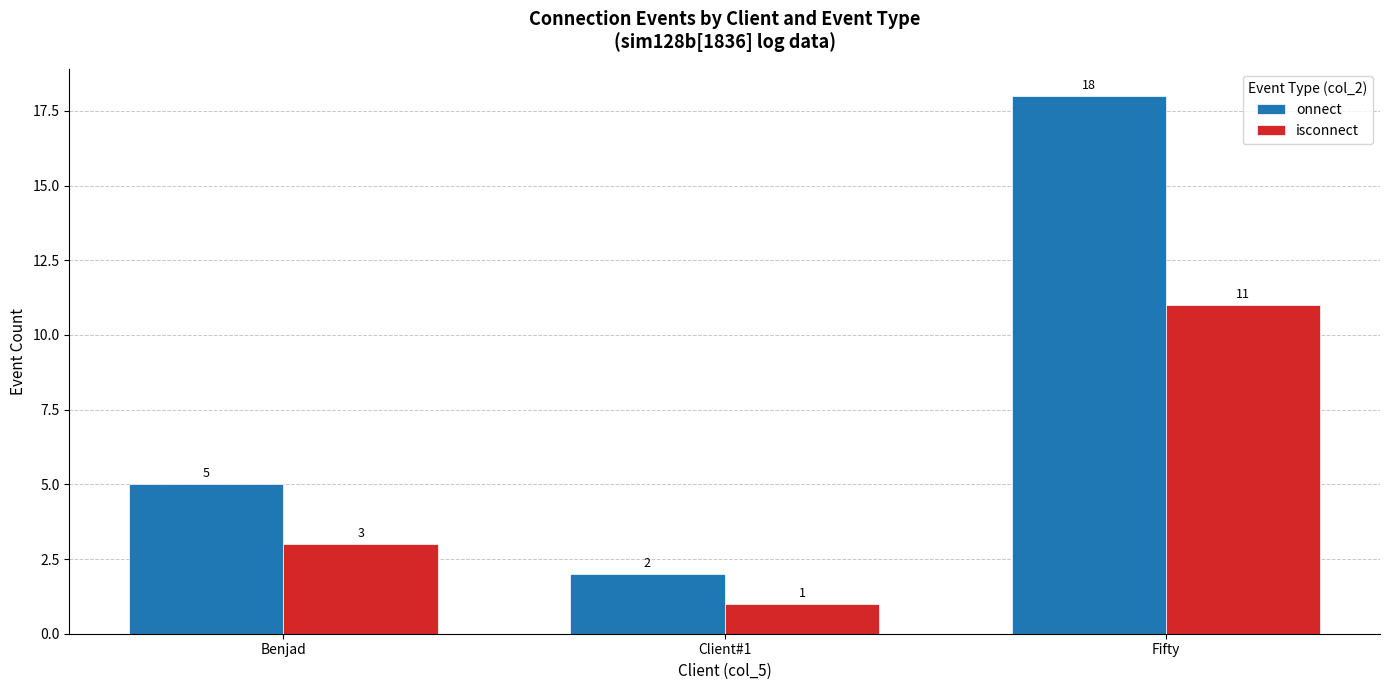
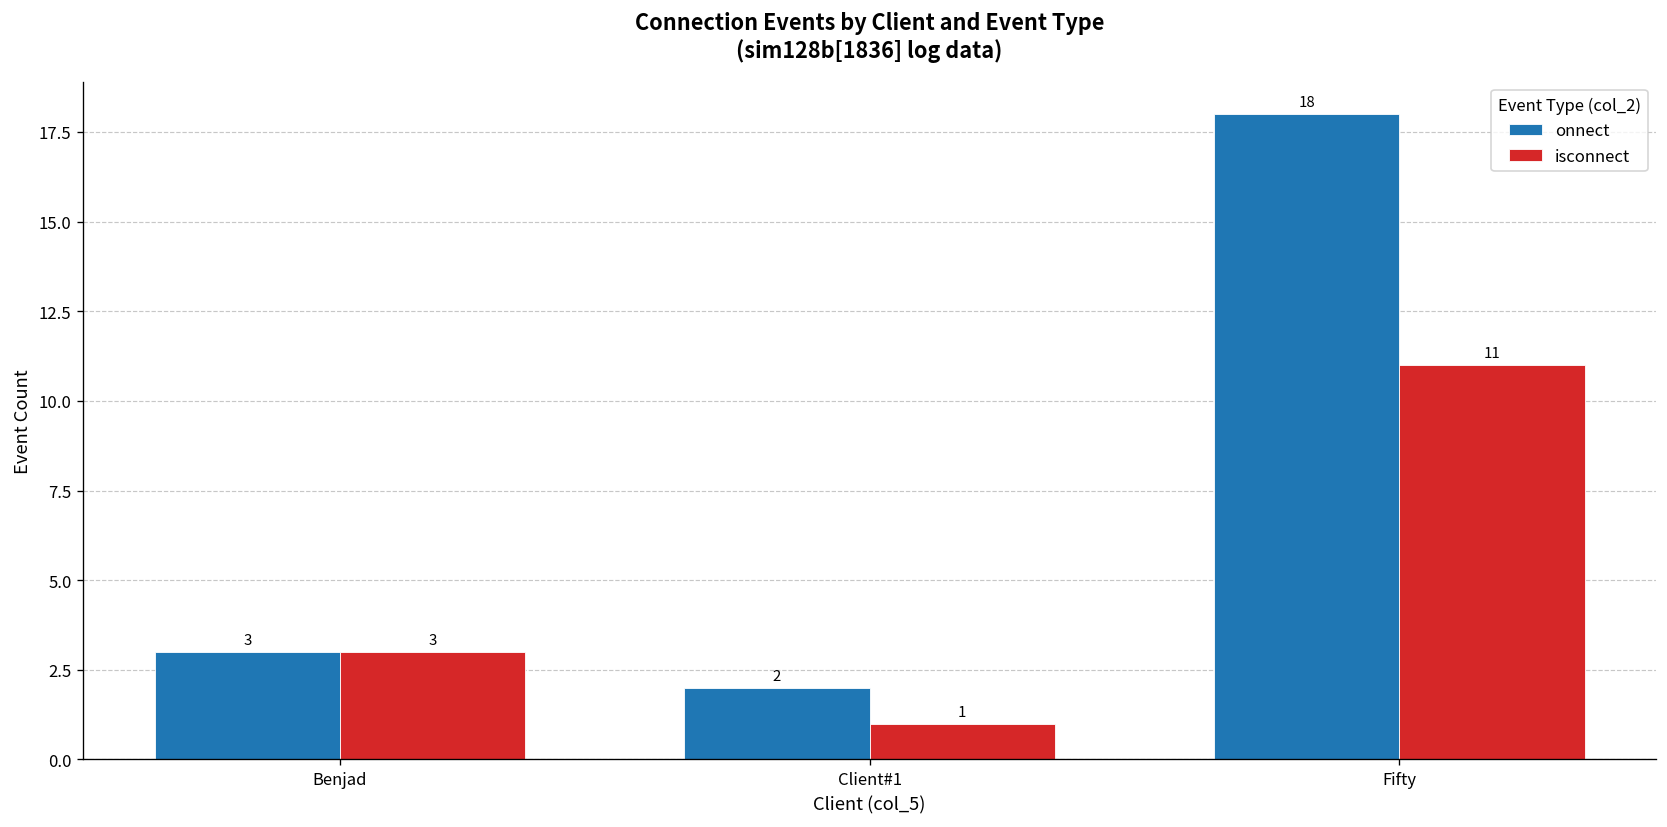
onnect, Benjad: 5 -> 3
